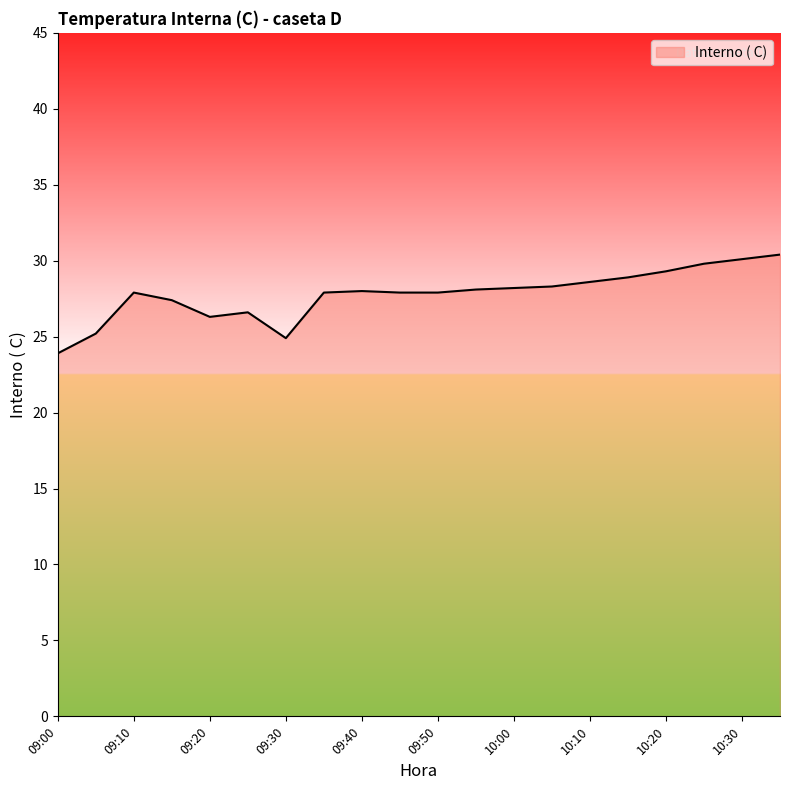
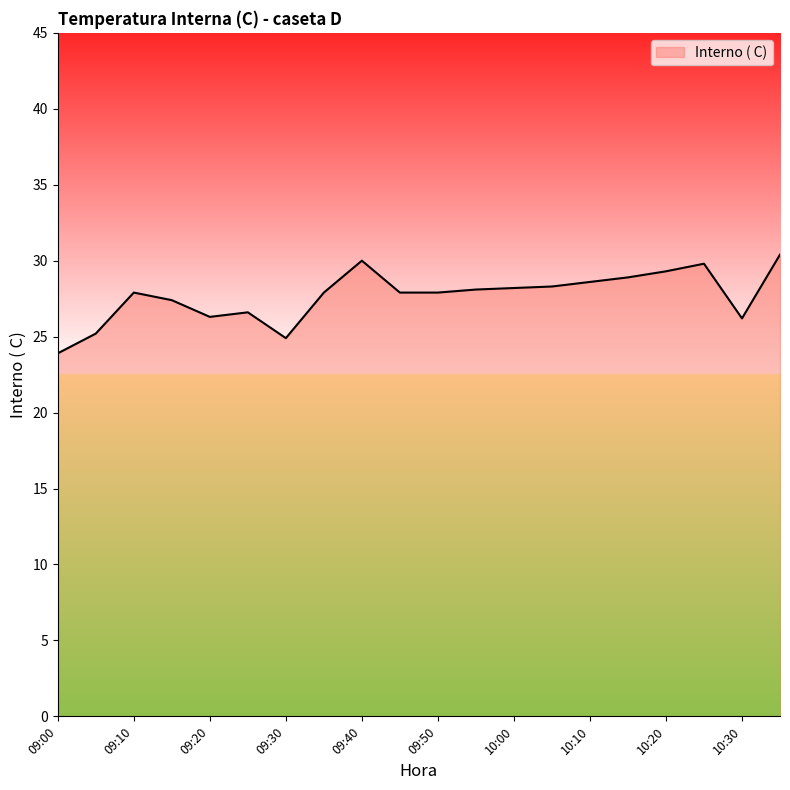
09:40: 28 -> 30
10:30: 30.1 -> 26.2
